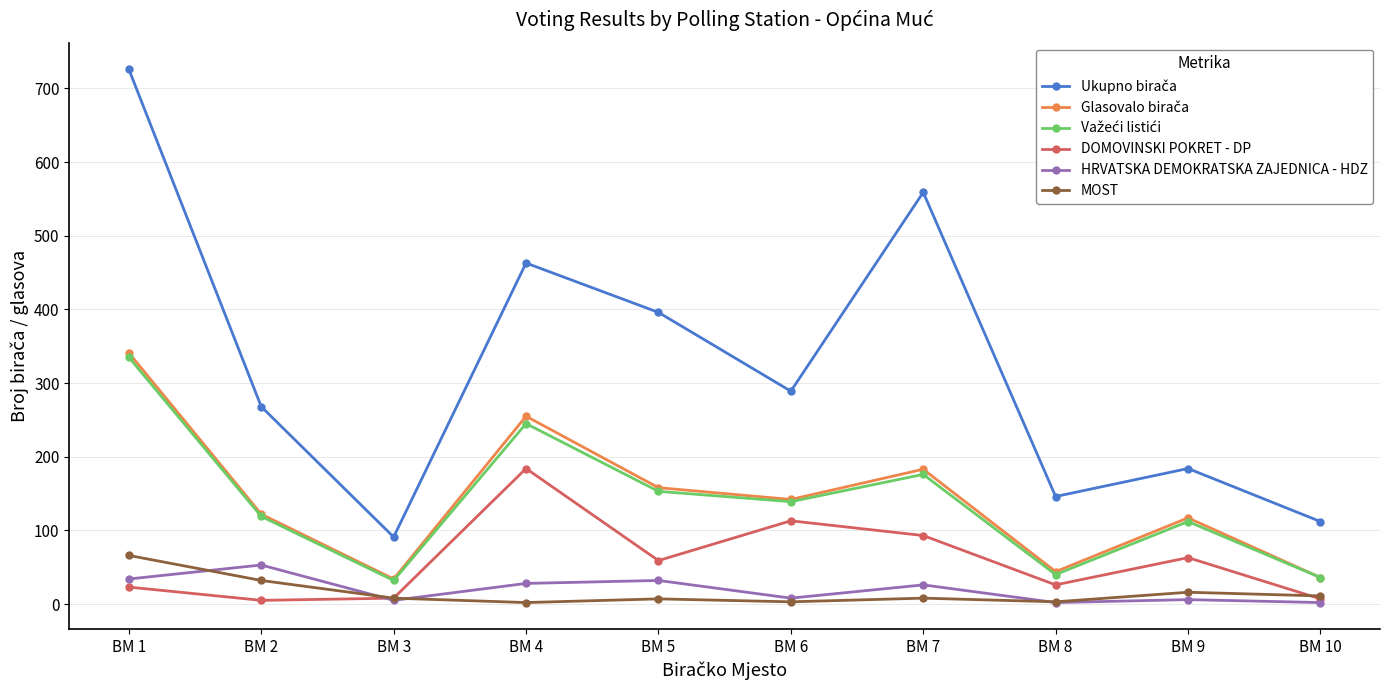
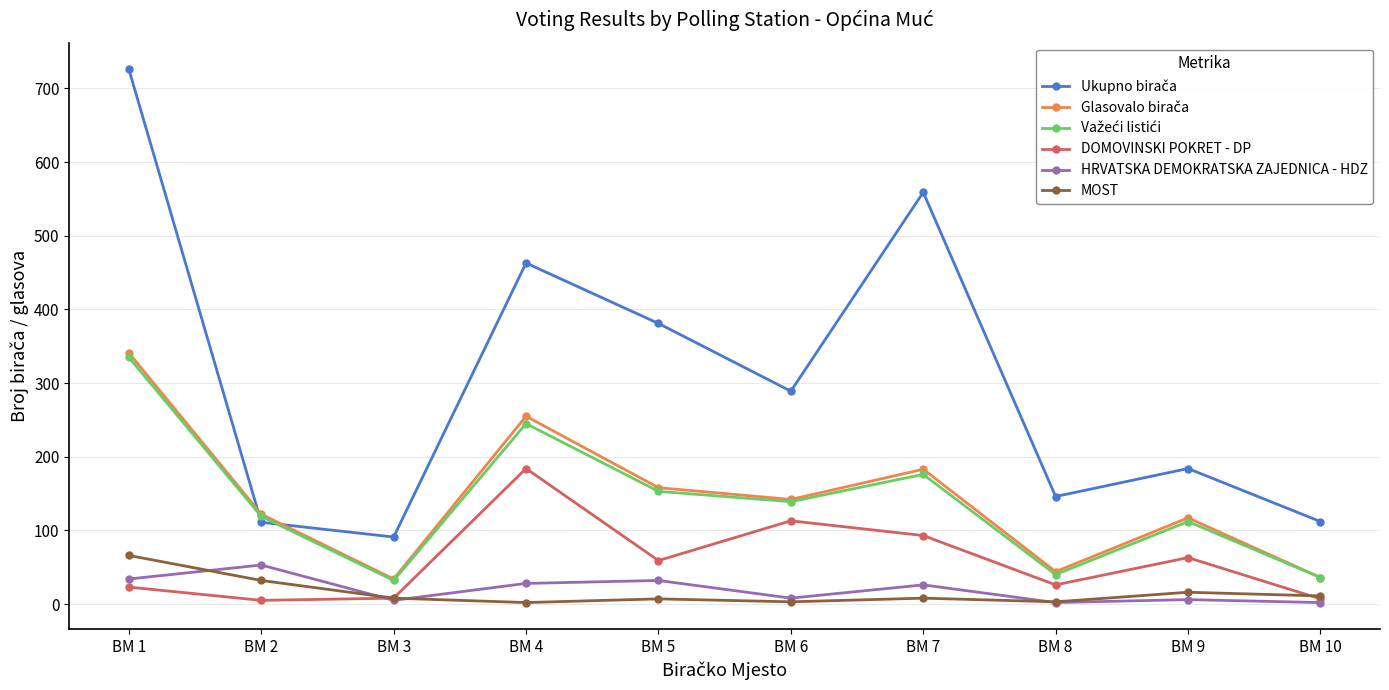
Ukupno birača, BM 2: 270 -> 110
Ukupno birača, BM 5: 400 -> 380
